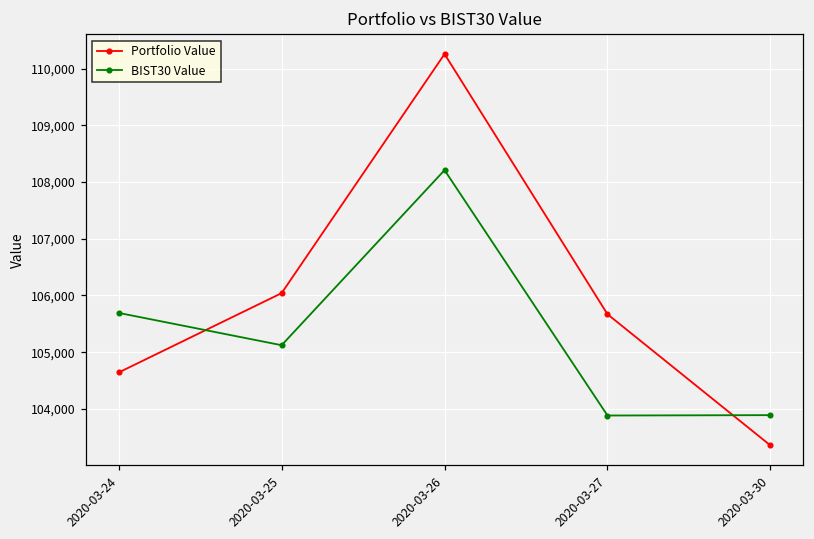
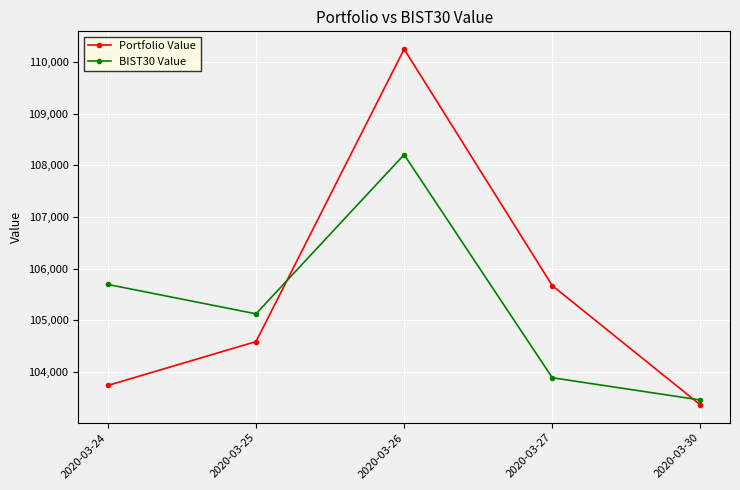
Portfolio Value, 2020-03-24: 104,600 -> 103,700
Portfolio Value, 2020-03-25: 106,000 -> 104,600
BIST30 Value, 2020-03-30: 103,900 -> 103,500
